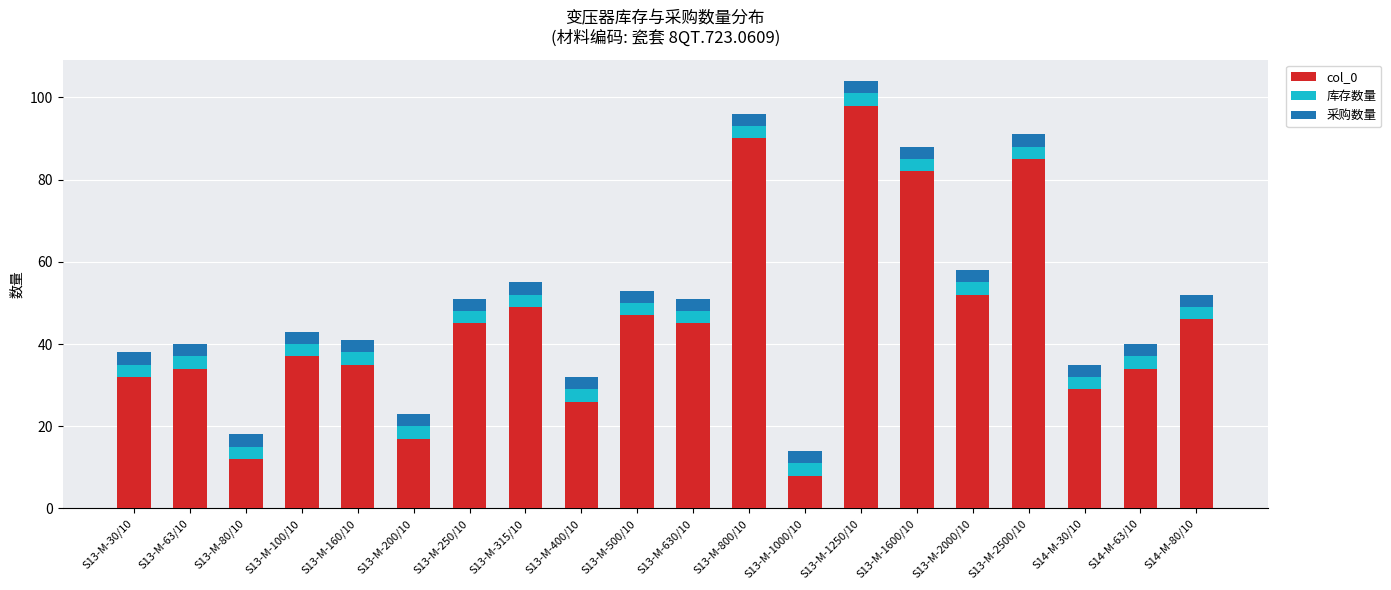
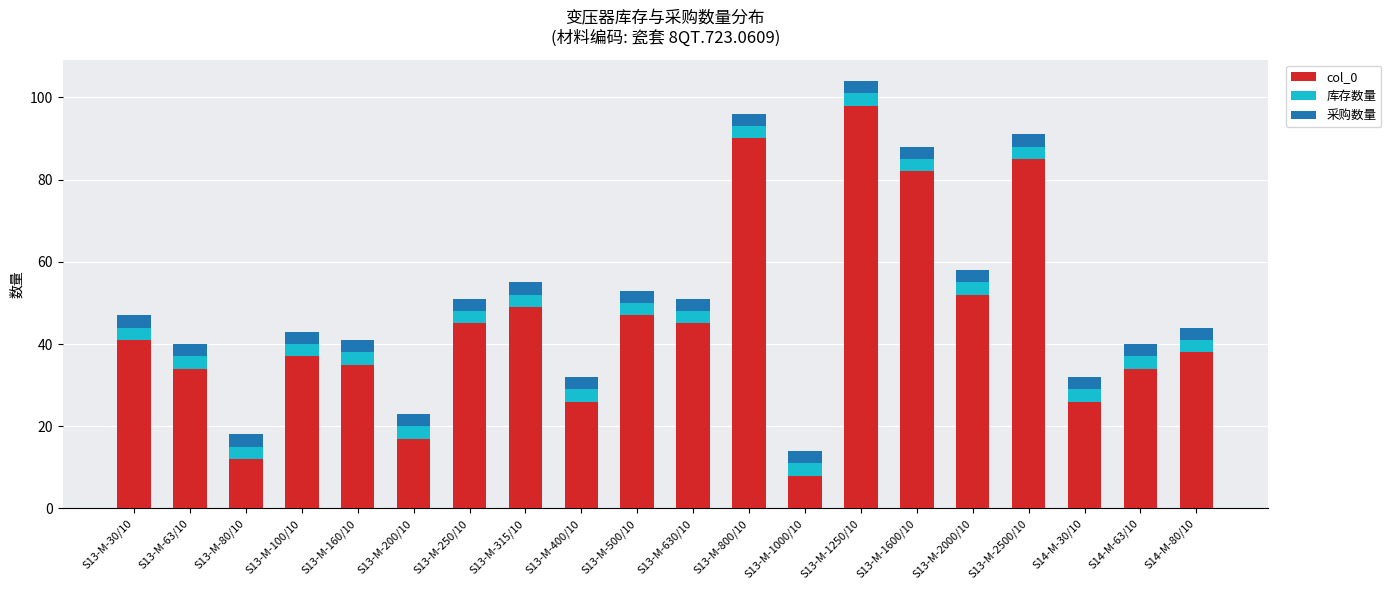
col_0, S13-M-30/10: 32 -> 41
col_0, S14-M-30/10: 29 -> 26
col_0, S14-M-80/10: 46 -> 38
